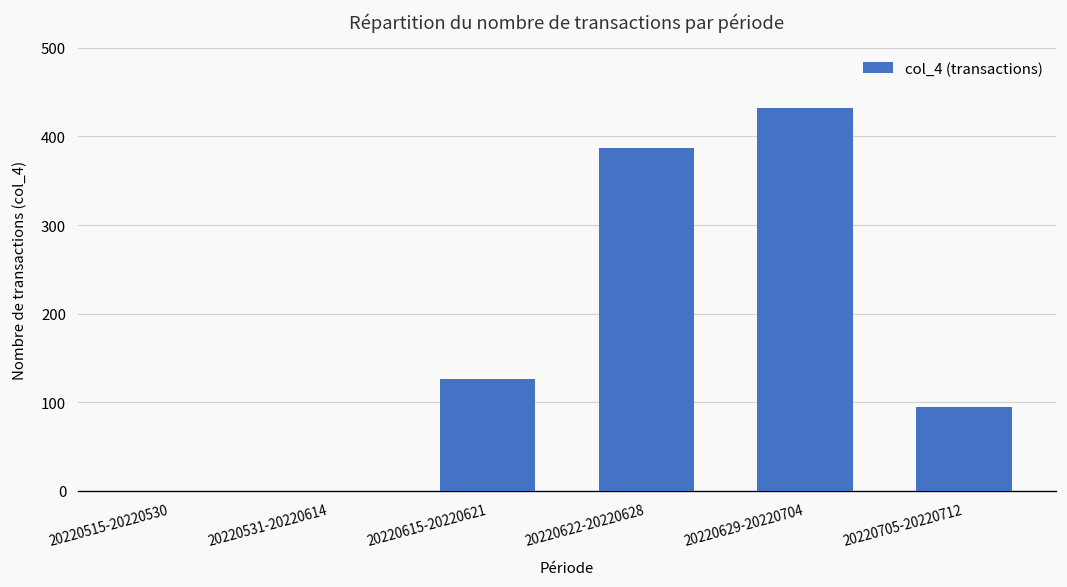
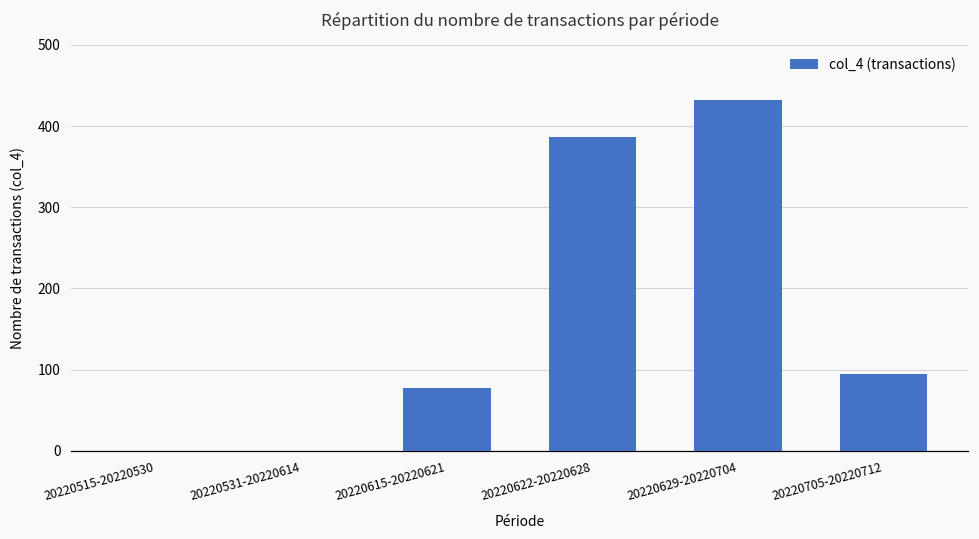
20220615-20220621: 130 -> 80
